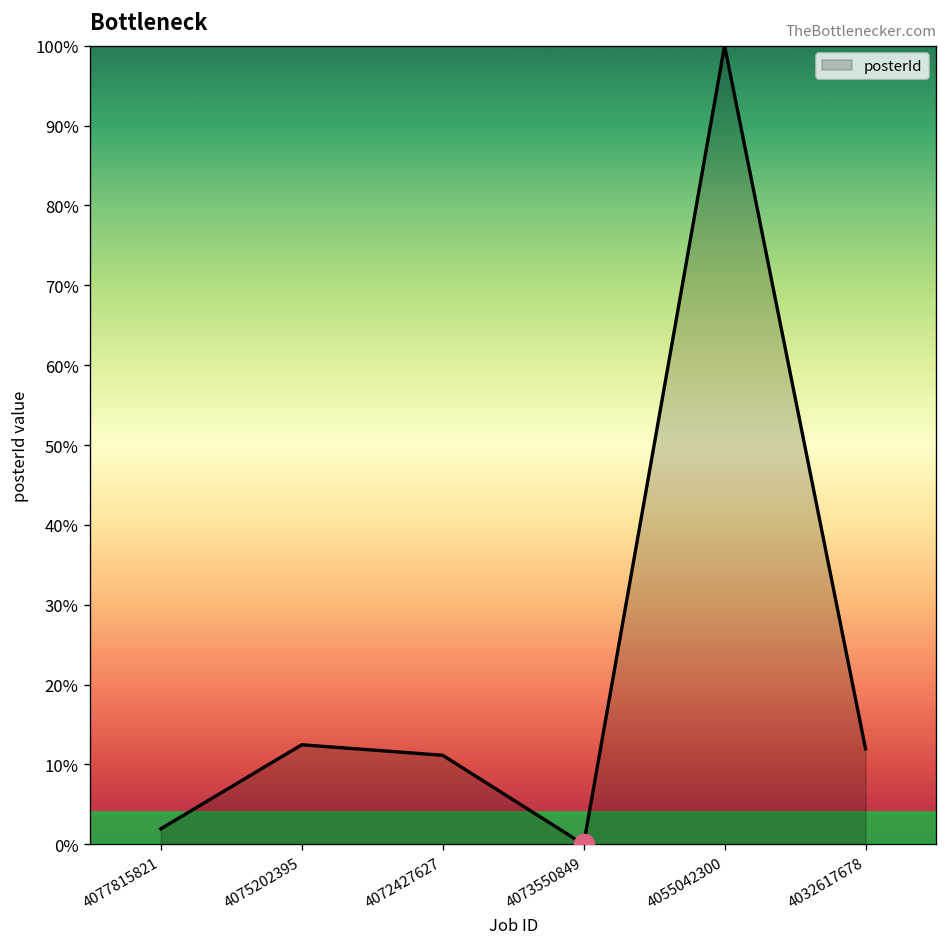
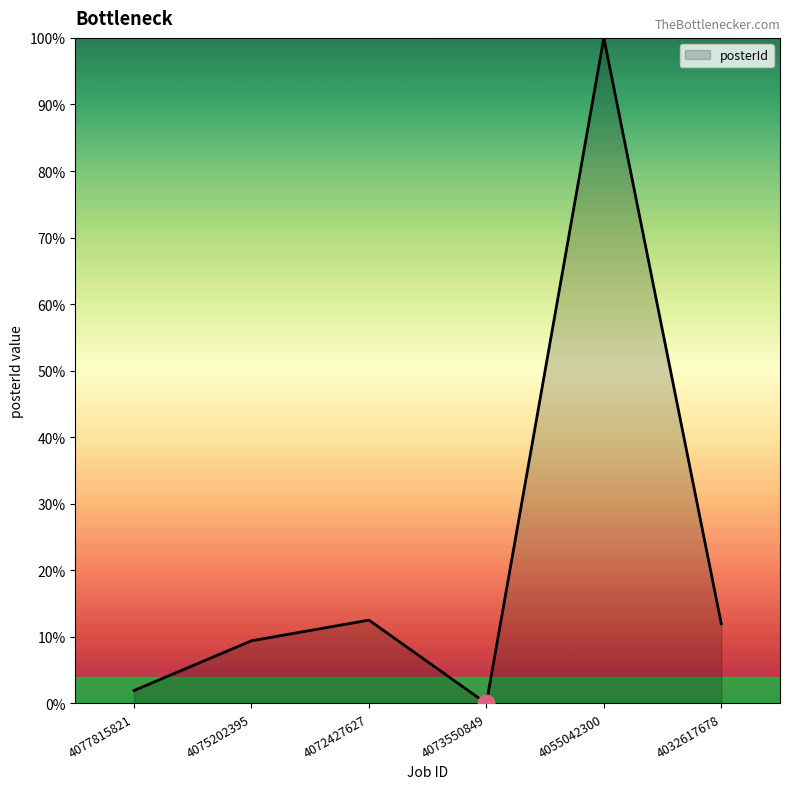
posterId, 4075202395: 12% -> 9%
posterId, 4072427627: 11% -> 13%
